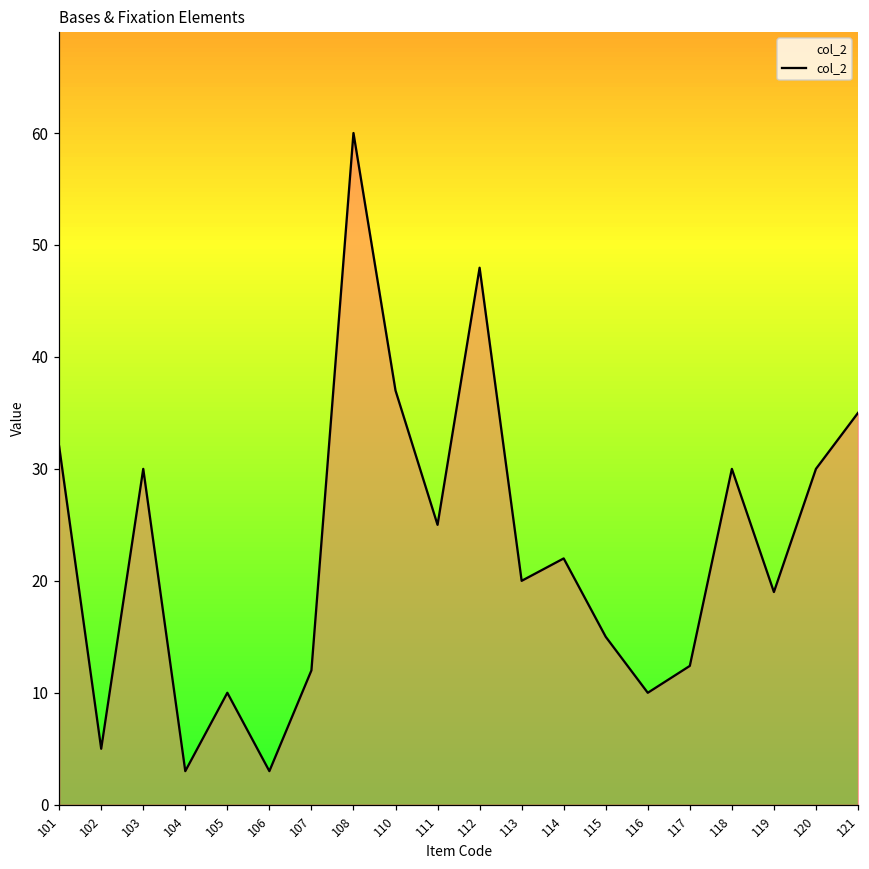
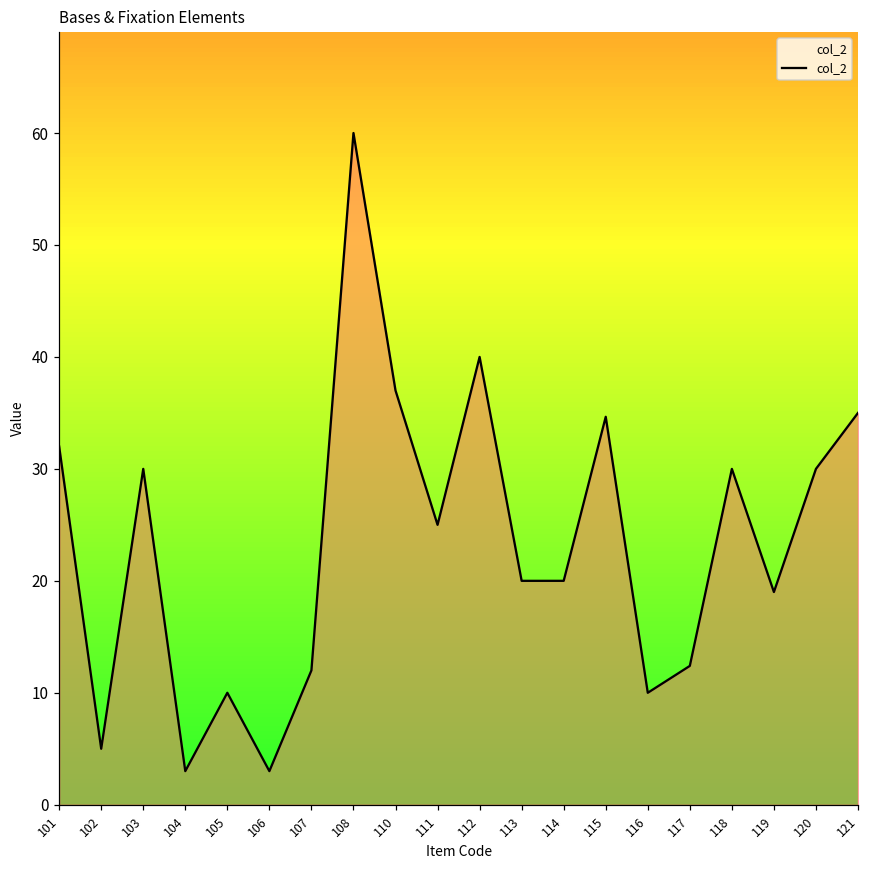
112: 48.0 -> 40.0
114: 22 -> 20
115: 15.0 -> 34.7
